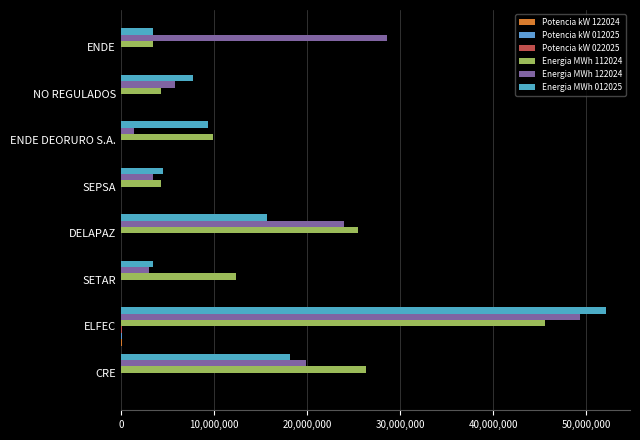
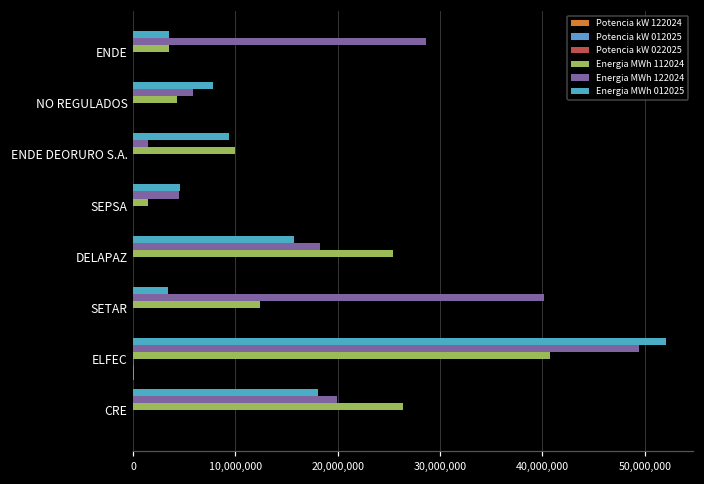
Energia MWh 122024, SEPSA: 3,000,000 -> 4,000,000
Energia MWh 112024, SEPSA: 4,000,000 -> 2,000,000
Energia MWh 122024, DELAPAZ: 24,000,000 -> 18,000,000
Energia MWh 122024, SETAR: 3,000,000 -> 40,000,000
Energia MWh 112024, ELFEC: 46,000,000 -> 41,000,000
